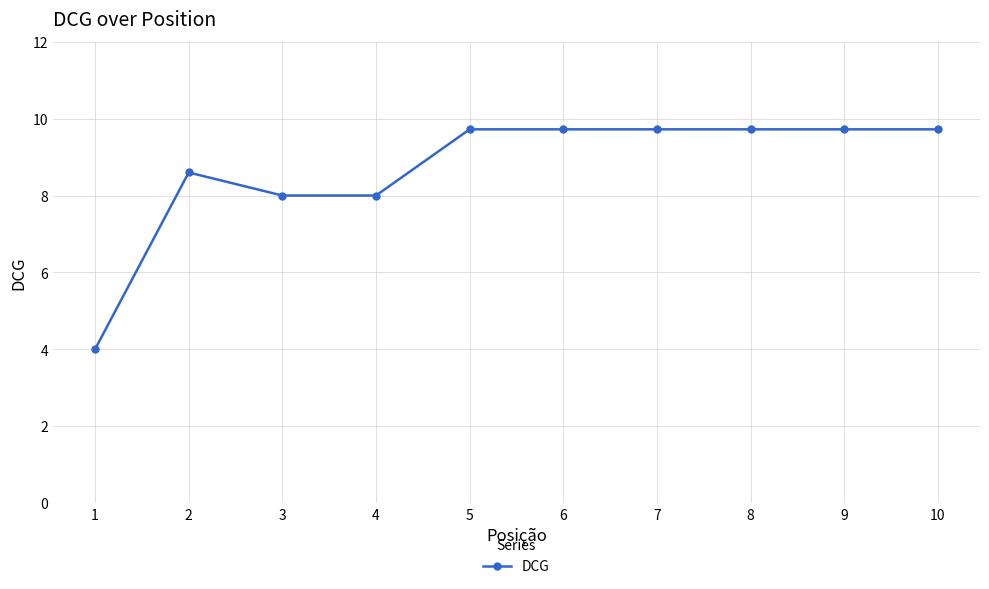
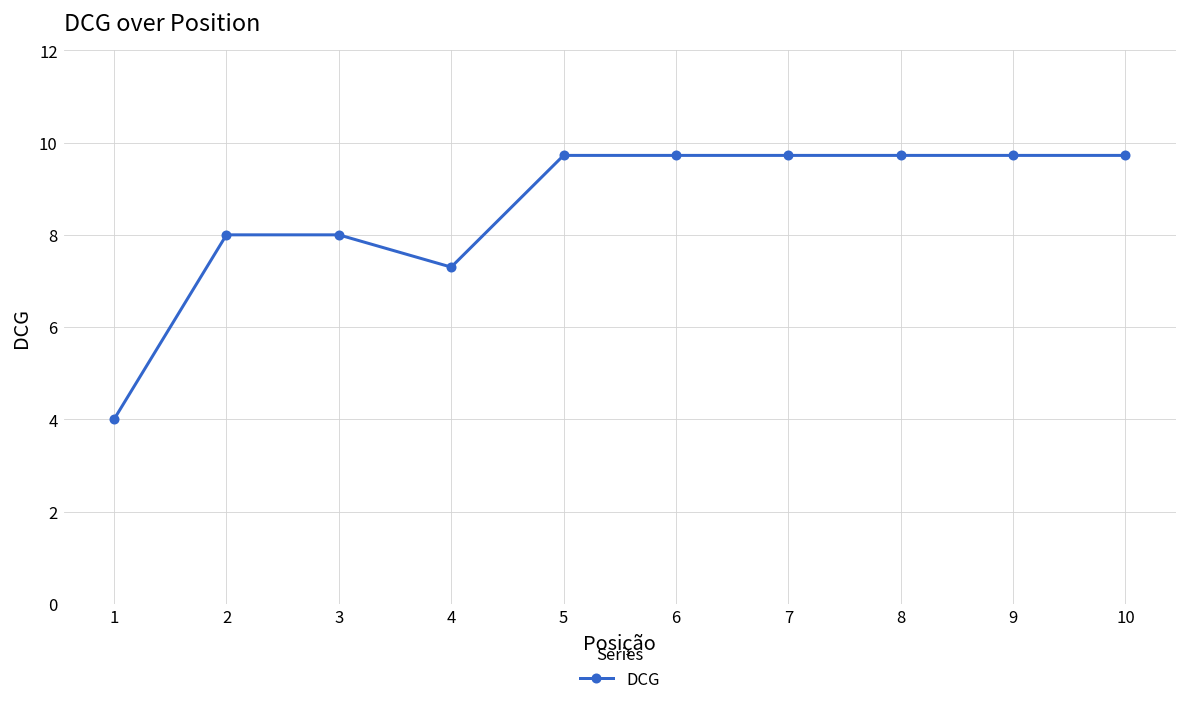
2: 8.6 -> 8.0
4: 8.0 -> 7.3
